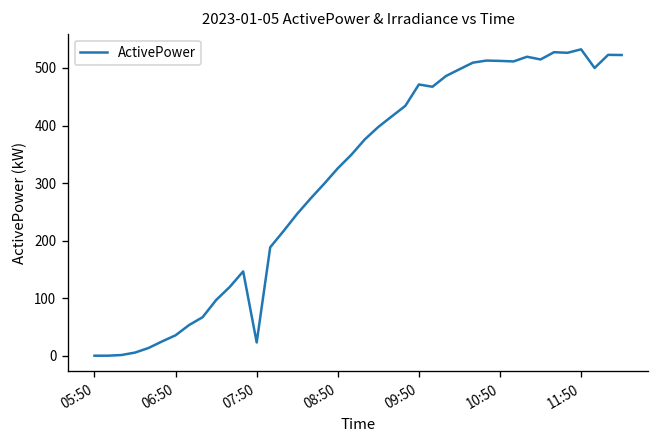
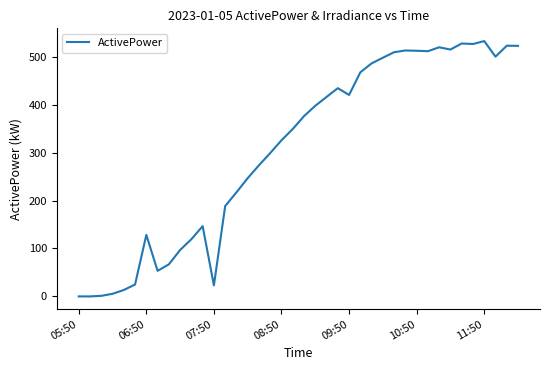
06:50: 40 -> 130
09:50: 470 -> 420
